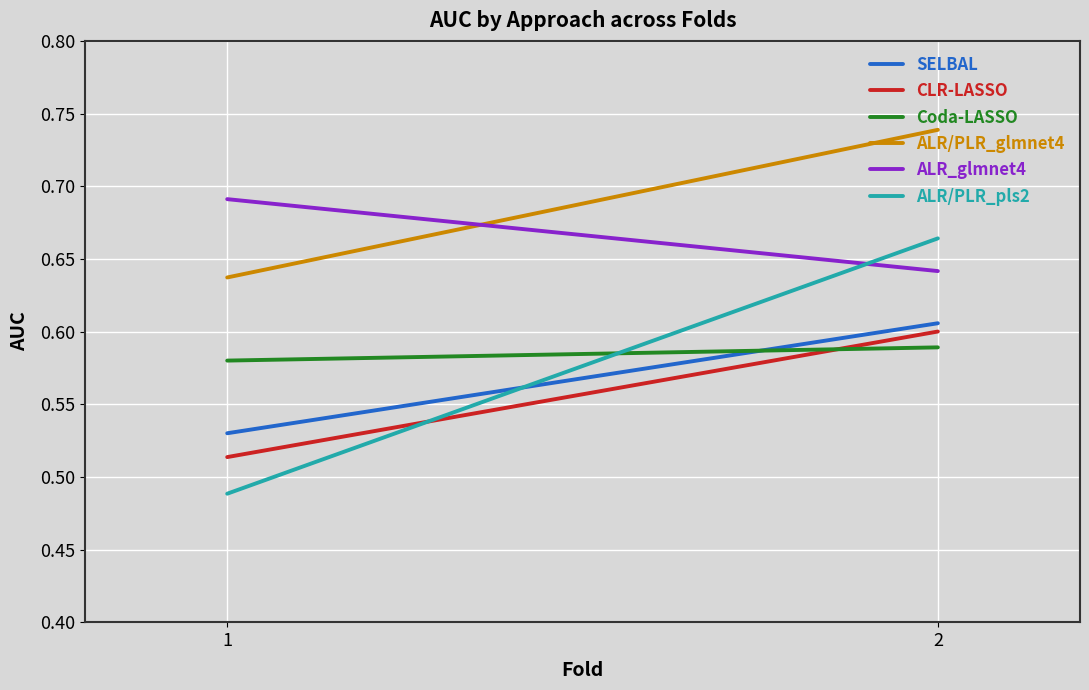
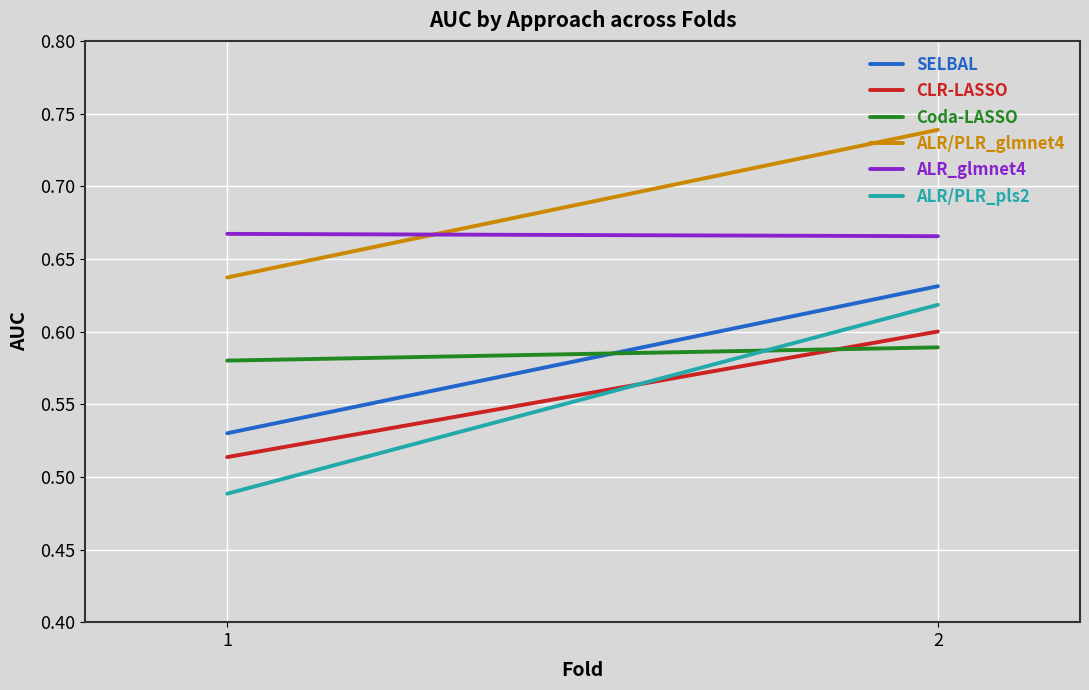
ALR_glmnet4, 1: 0.691 -> 0.667
SELBAL, 2: 0.606 -> 0.631
ALR_glmnet4, 2: 0.642 -> 0.666
ALR/PLR_pls2, 2: 0.664 -> 0.618
